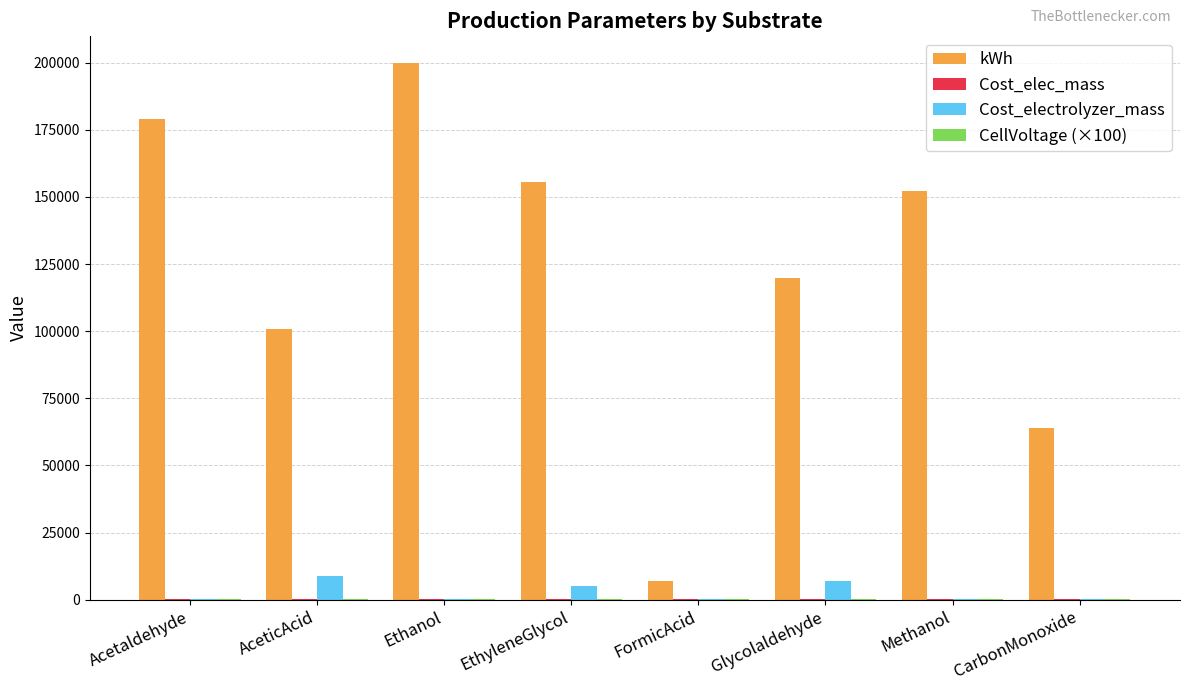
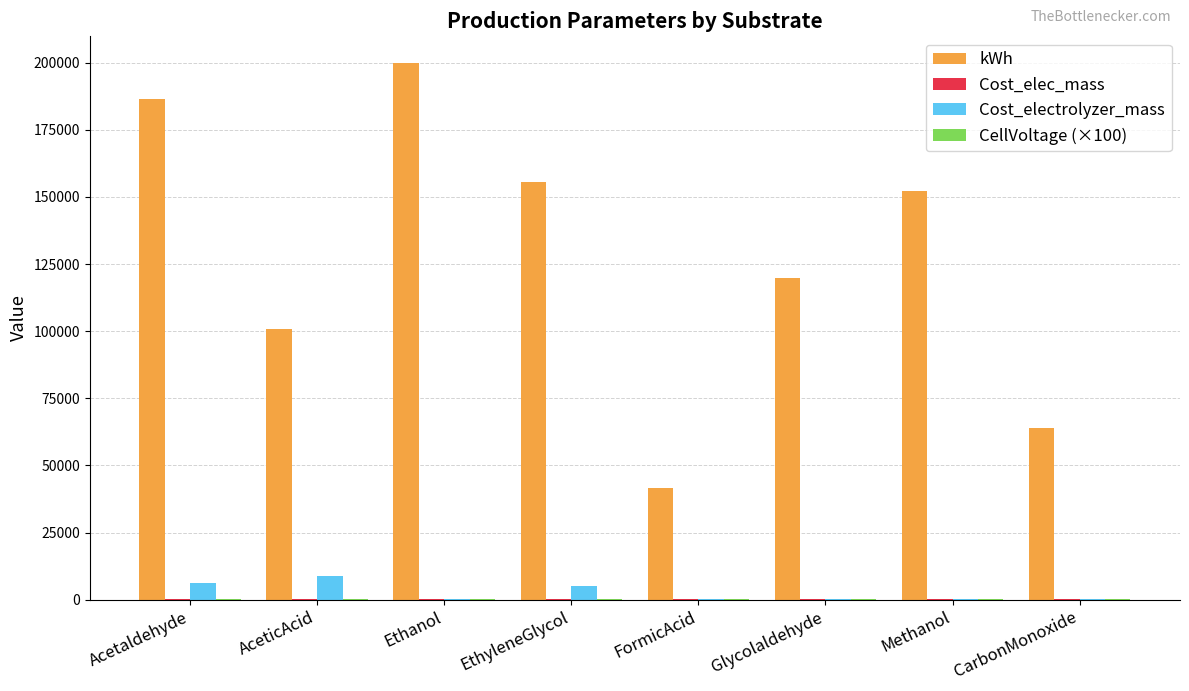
kWh, Acetaldehyde: 179000 -> 187000
Cost_electrolyzer_mass, Acetaldehyde: 0 -> 6000
kWh, FormicAcid: 7000 -> 42000
Cost_electrolyzer_mass, Glycolaldehyde: 7000 -> 0
